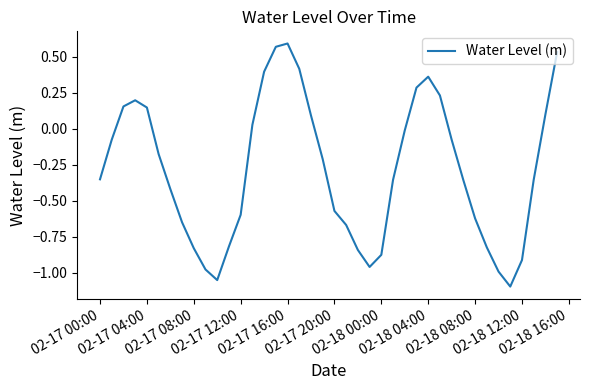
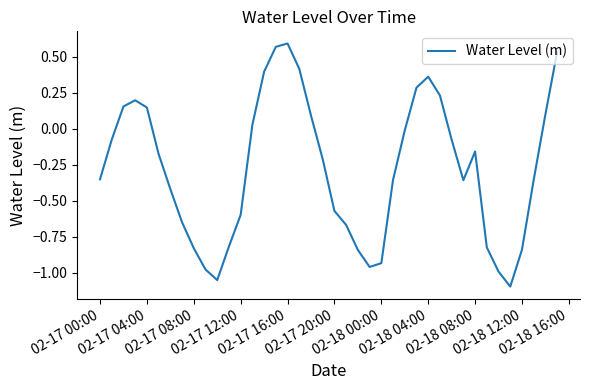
02-18 00:00: -0.88 -> -0.94
02-18 08:00: -0.62 -> -0.16
02-18 12:00: -0.91 -> -0.84
